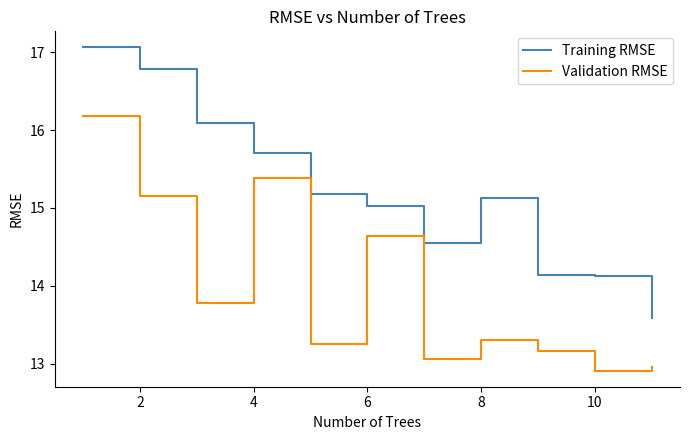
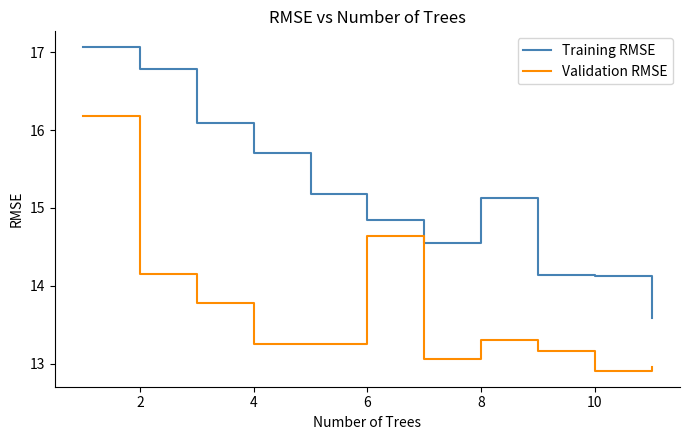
Validation RMSE, 2: 15.2 -> 14.2
Validation RMSE, 4: 15.4 -> 13.3
Training RMSE, 6: 15.0 -> 14.8
